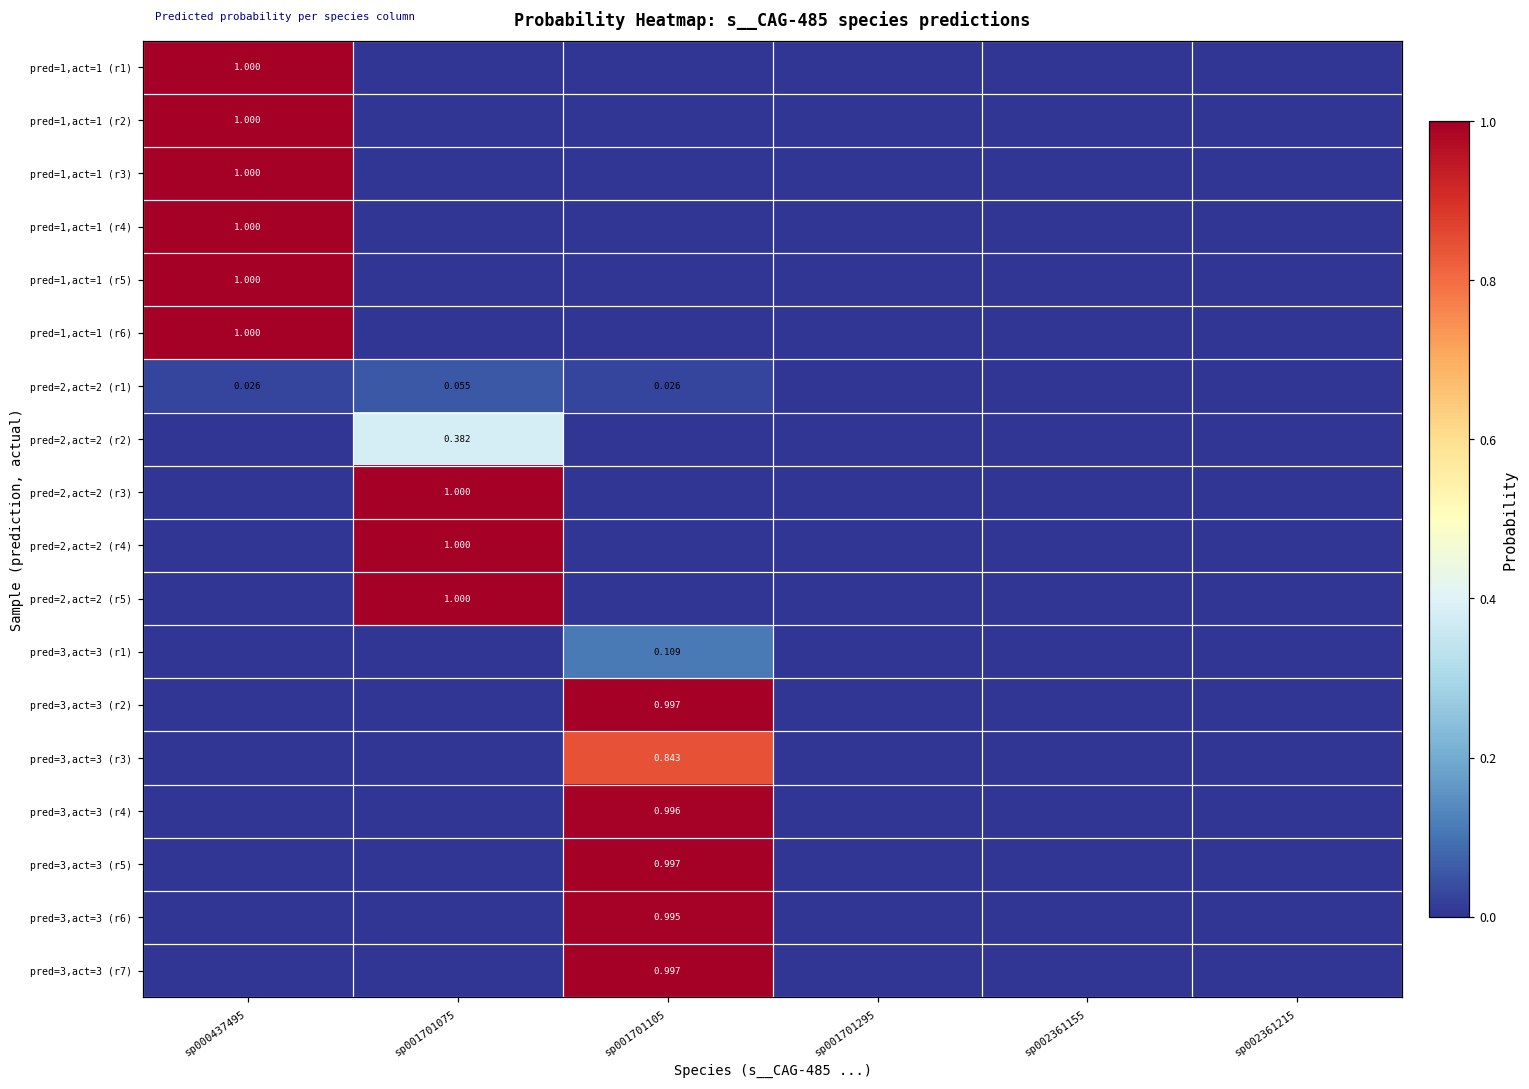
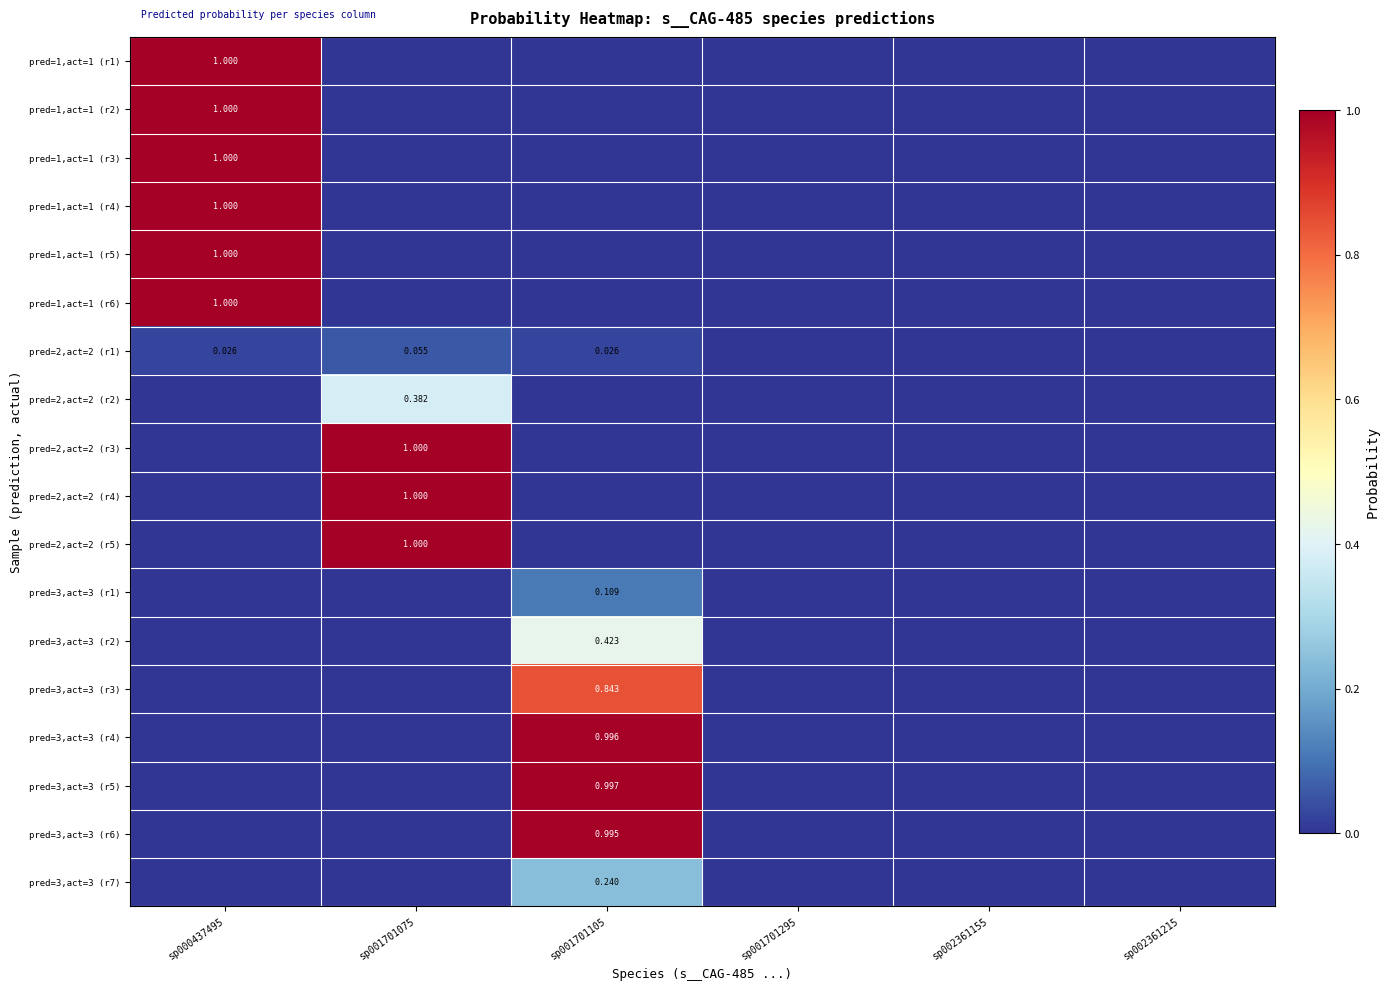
pred=3,act=3 (r2), sp001701105: 0.997 -> 0.423
pred=3,act=3 (r7), sp001701105: 0.997 -> 0.240
